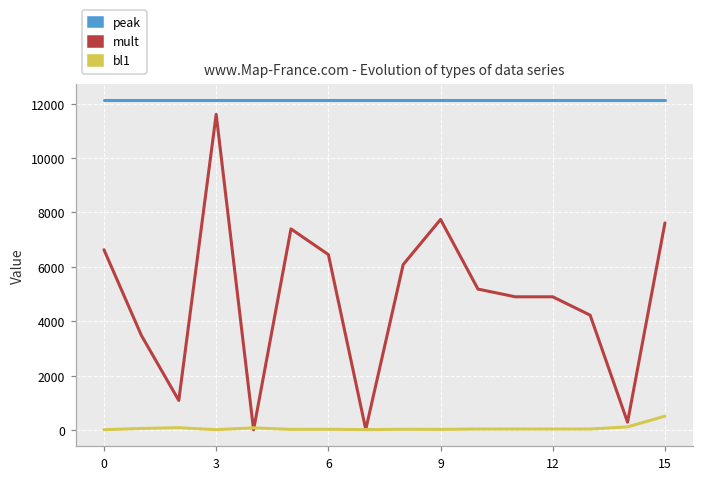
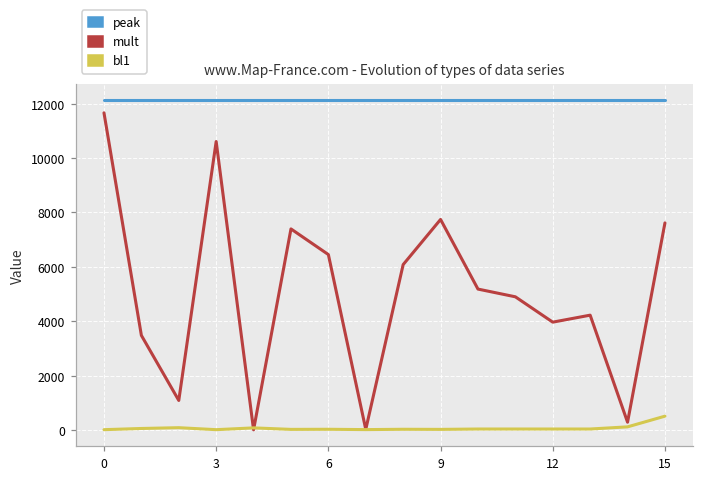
mult, 0: 6600 -> 11700
mult, 3: 11600 -> 10600
mult, 12: 4900 -> 4000
